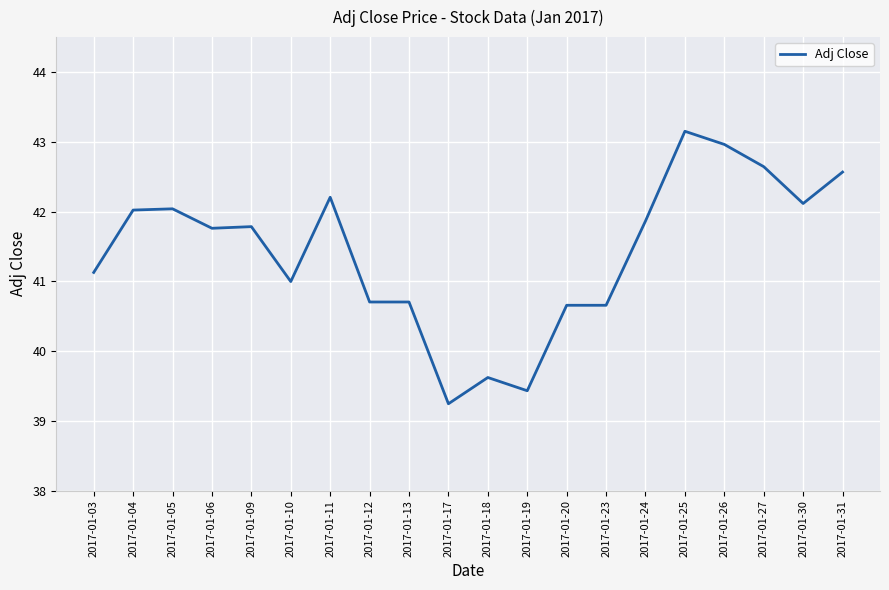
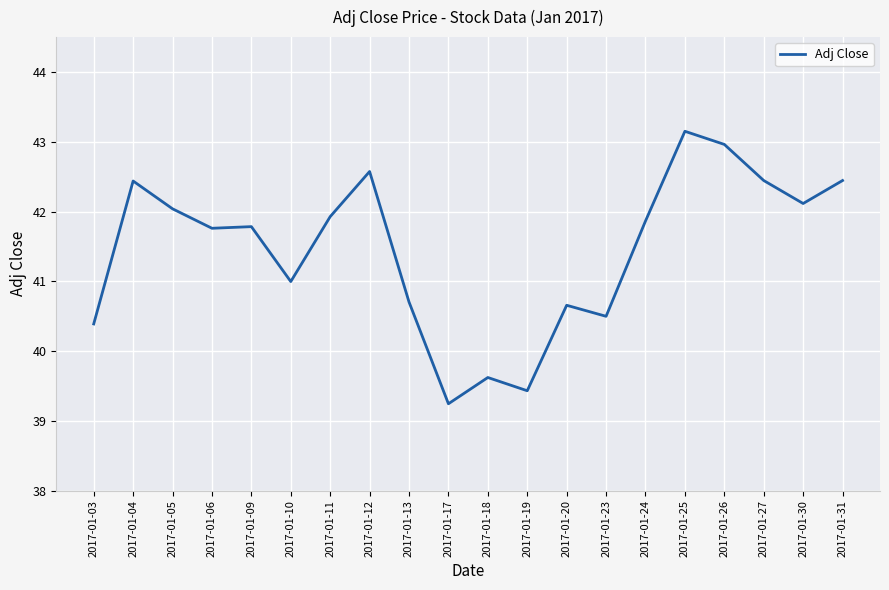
2017-01-03: 41.1 -> 40.4
2017-01-04: 42.0 -> 42.4
2017-01-11: 42.2 -> 41.9
2017-01-12: 40.7 -> 42.6
2017-01-23: 40.7 -> 40.5
2017-01-27: 42.6 -> 42.4
2017-01-31: 42.6 -> 42.4
